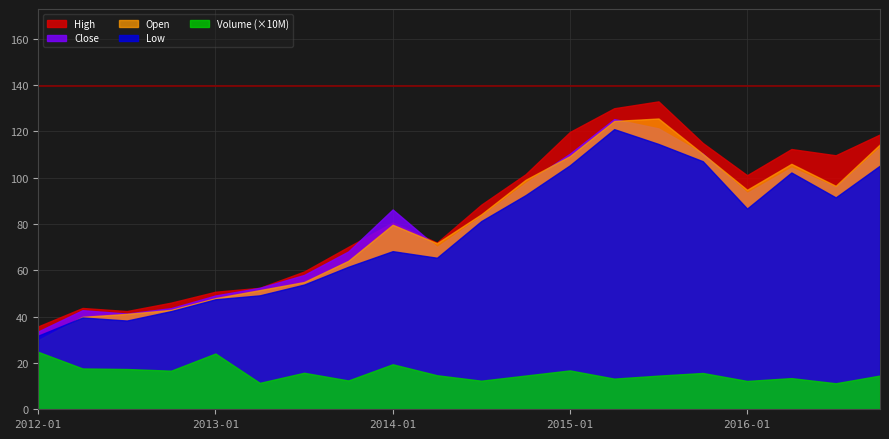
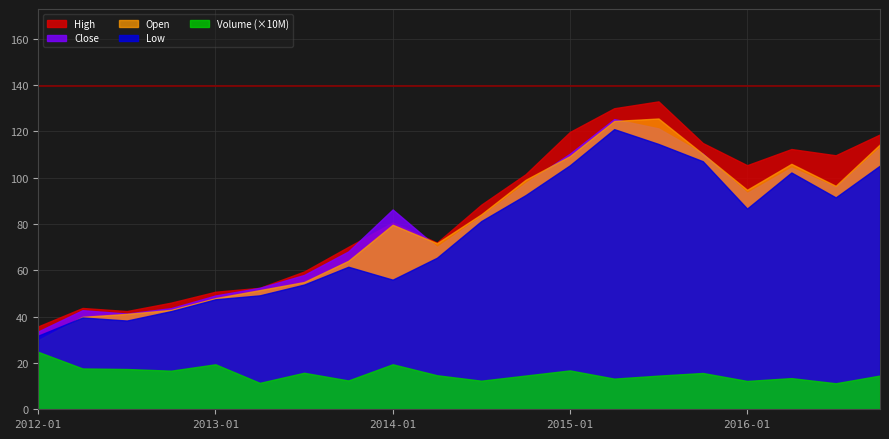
Volume (×10M), 2013-01: 24 -> 19
Low, 2014-01: 68 -> 56
High, 2016-01: 101 -> 105
